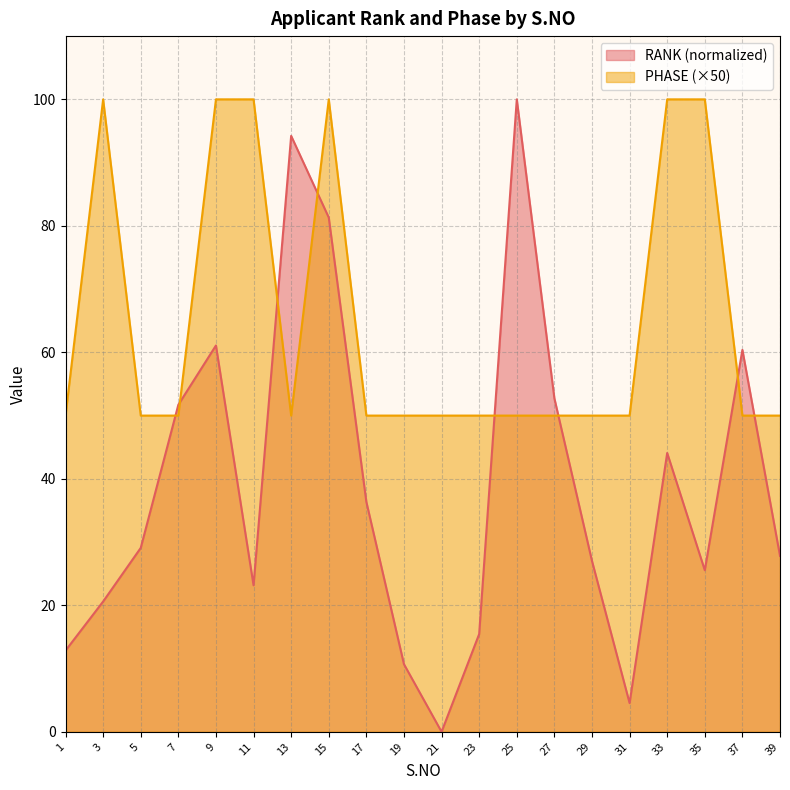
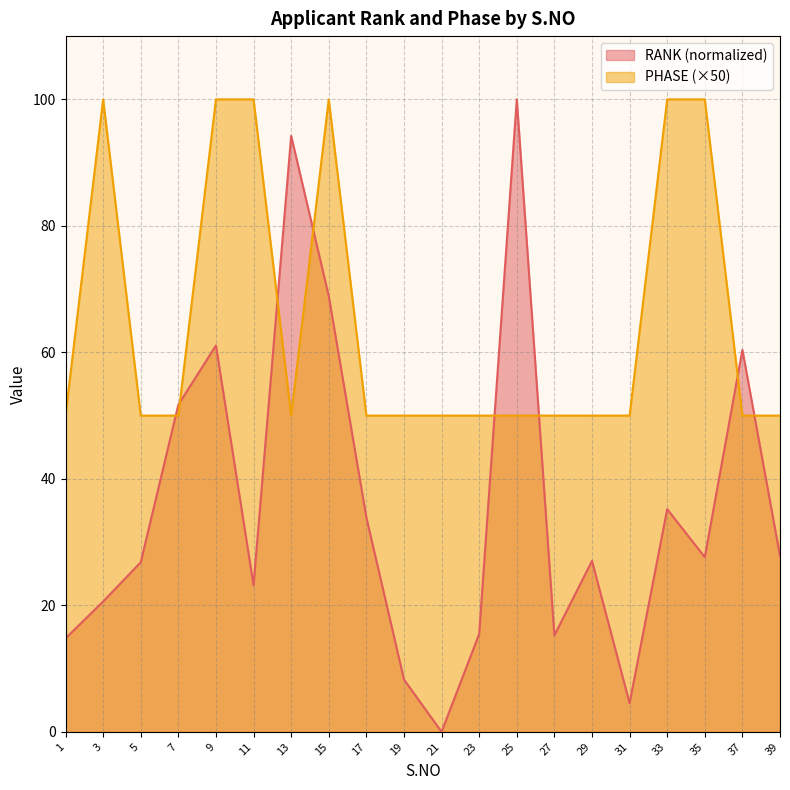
RANK (normalized), 1: 13 -> 15
RANK (normalized), 5: 29 -> 27
RANK (normalized), 15: 81 -> 69
RANK (normalized), 17: 36 -> 34
RANK (normalized), 19: 11 -> 8
RANK (normalized), 27: 53 -> 15
RANK (normalized), 33: 44 -> 35
RANK (normalized), 35: 26 -> 28
